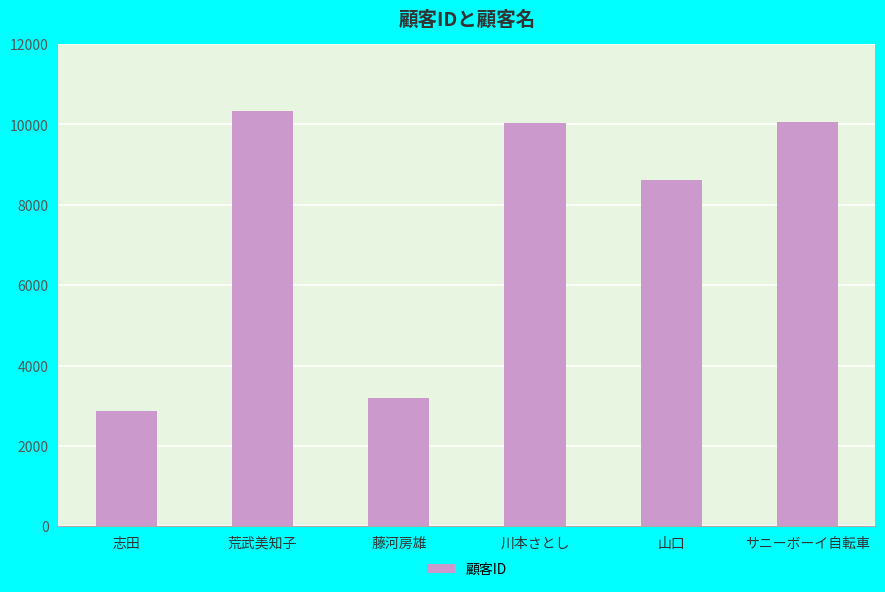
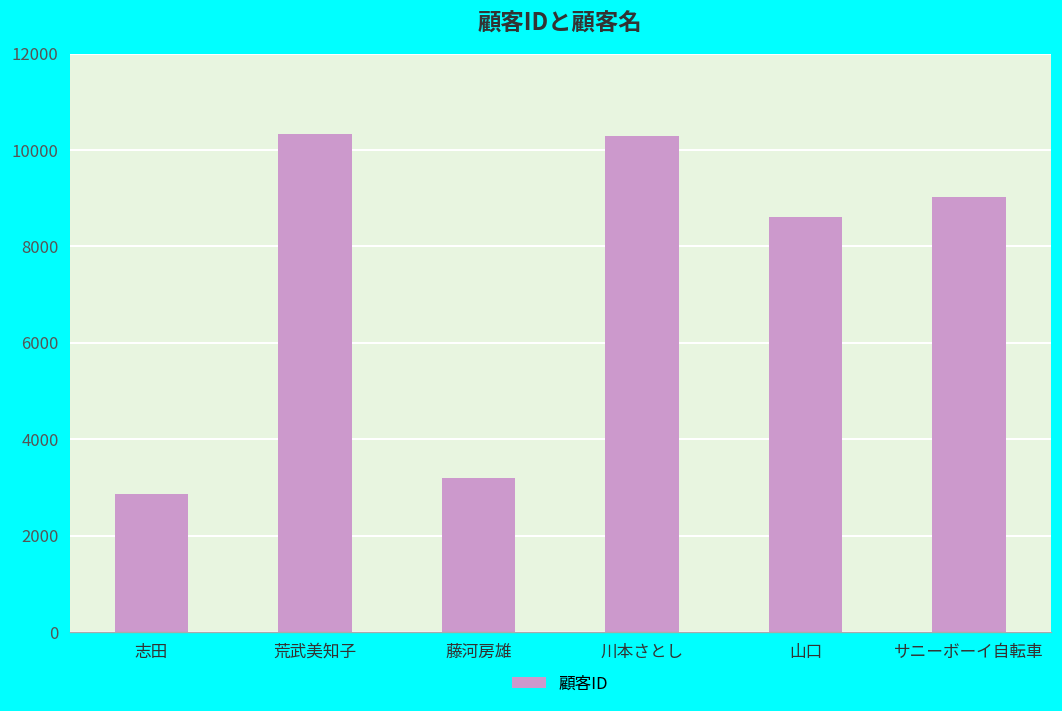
川本さとし: 10000 -> 10300
サニーボーイ自転車: 10100 -> 9000
